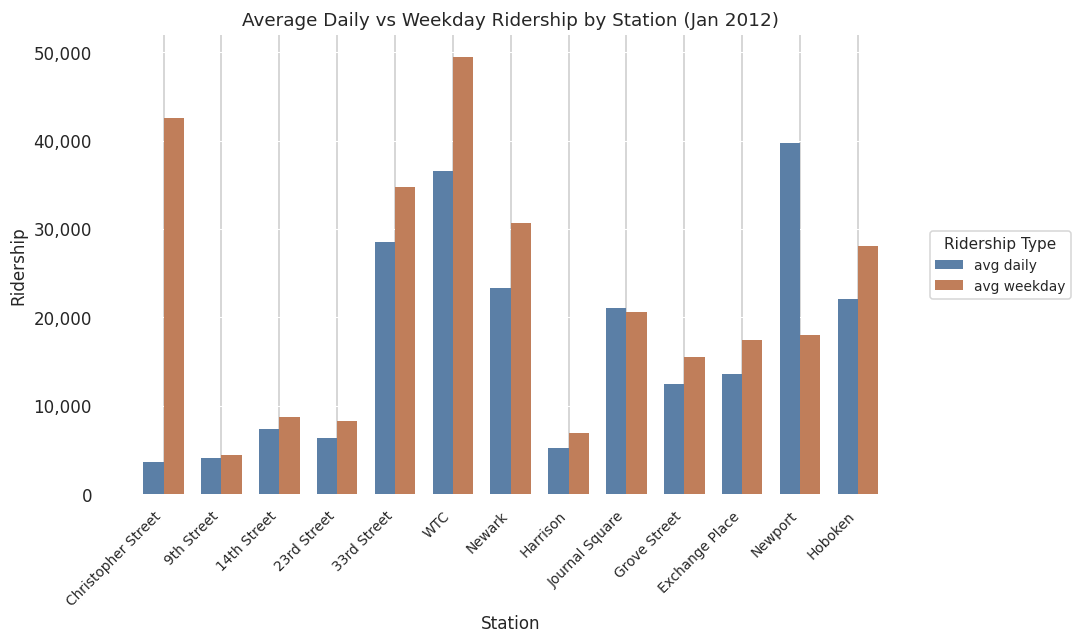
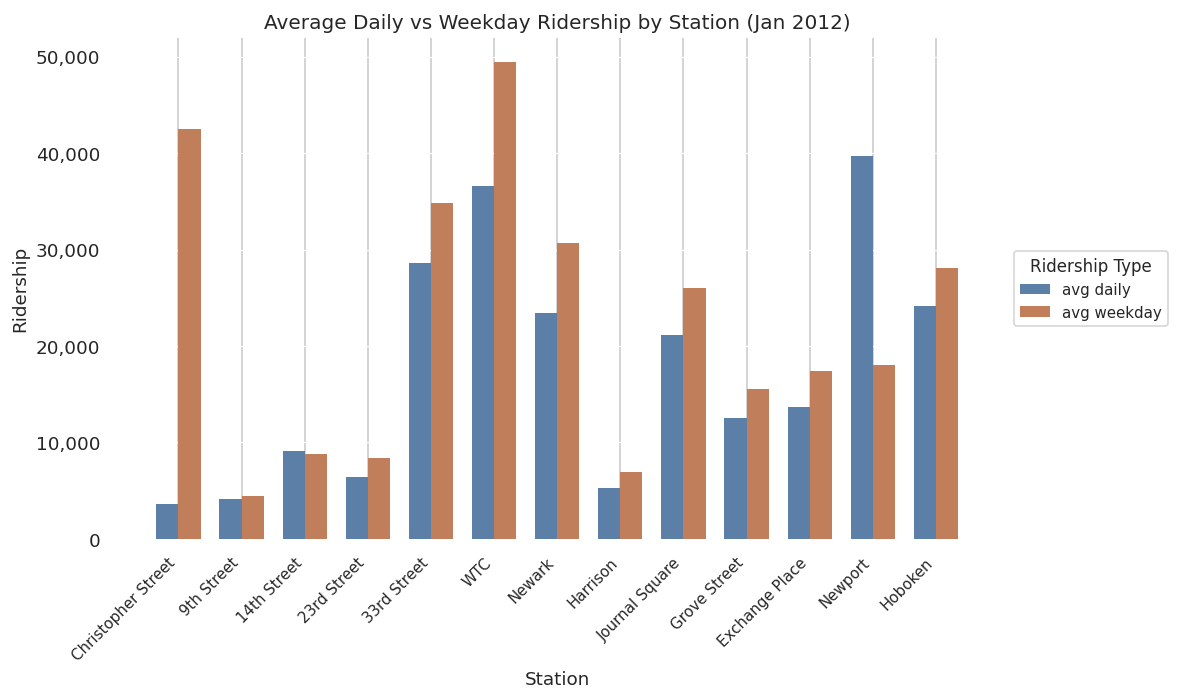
avg daily, 14th Street: 7,000 -> 9,000
avg weekday, Journal Square: 21,000 -> 26,000
avg daily, Hoboken: 22,000 -> 24,000
